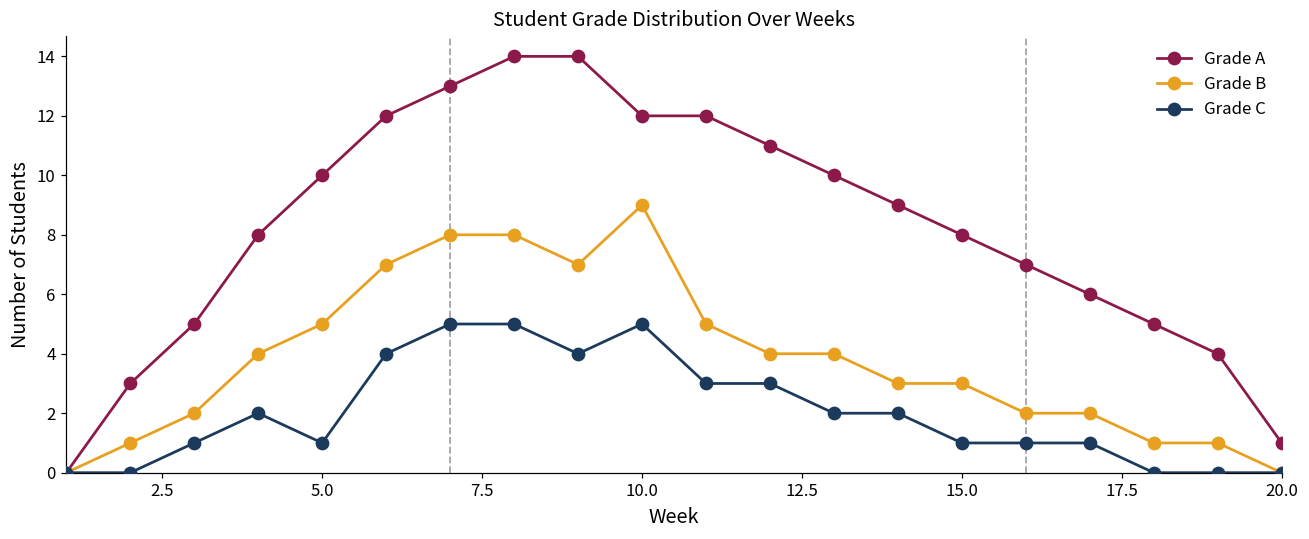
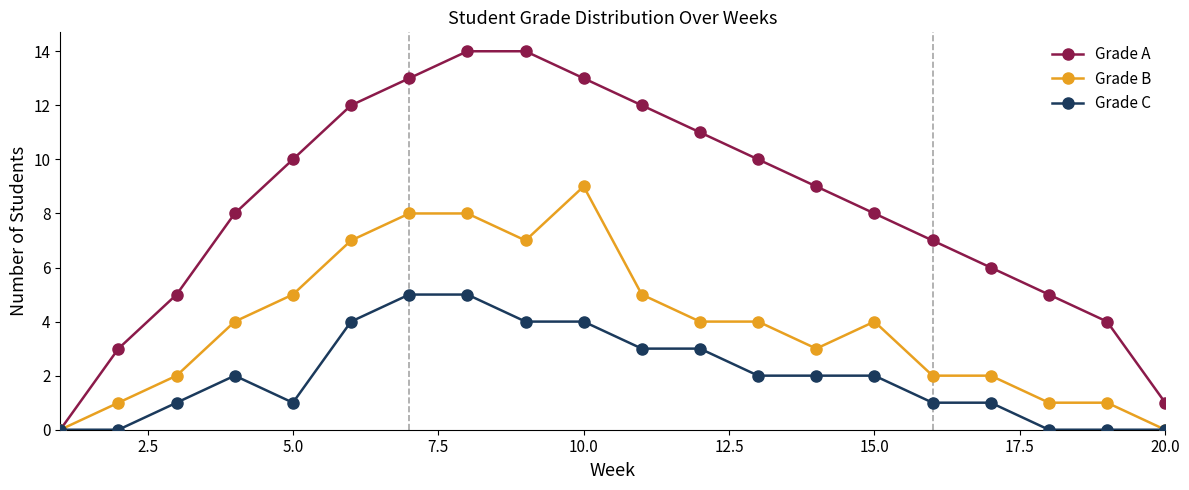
Grade A, 10.0: 12 -> 13
Grade C, 10.0: 5 -> 4
Grade B, 15.0: 3 -> 4
Grade C, 15.0: 1 -> 2
